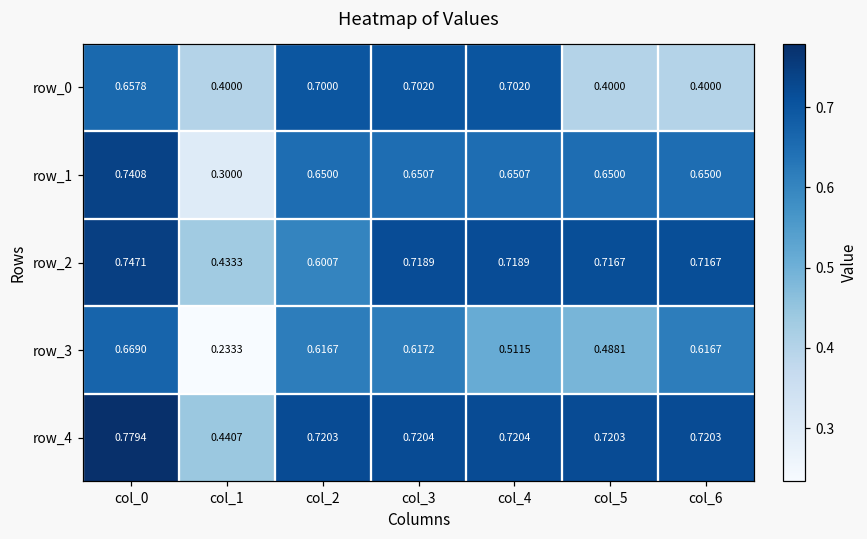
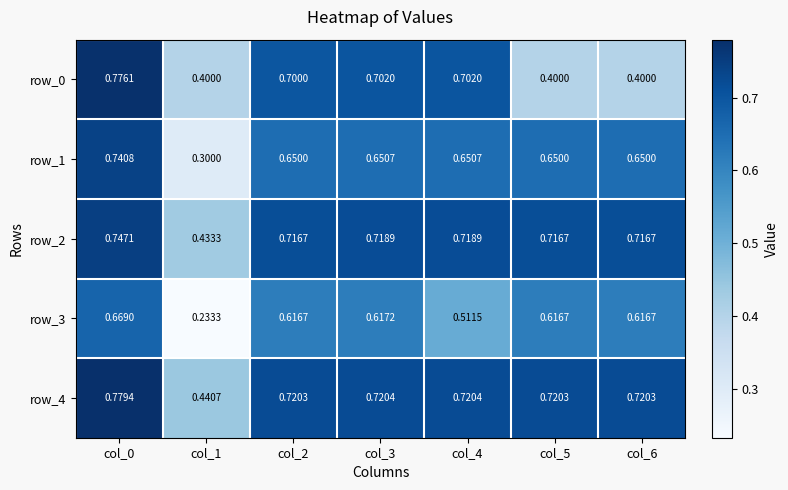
row_0, col_0: 0.6578 -> 0.7761
row_2, col_2: 0.6007 -> 0.7167
row_3, col_5: 0.4881 -> 0.6167
